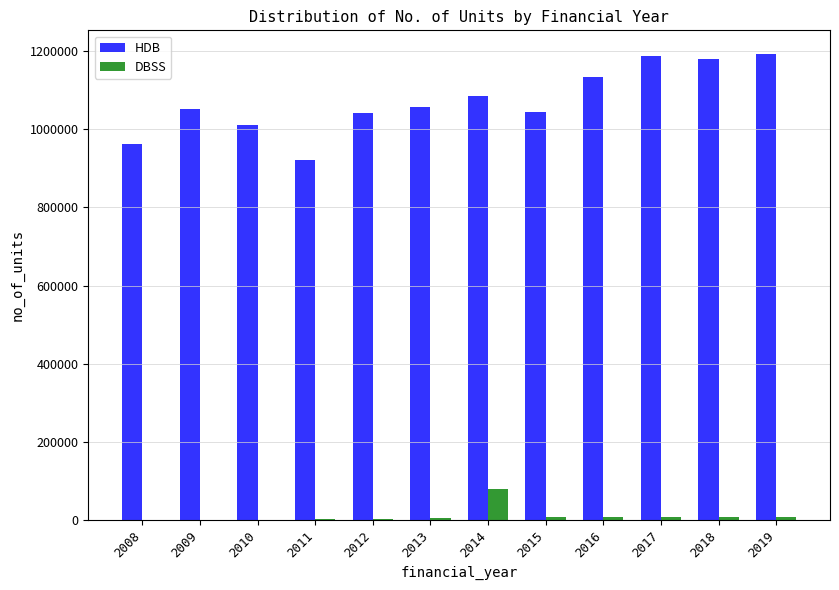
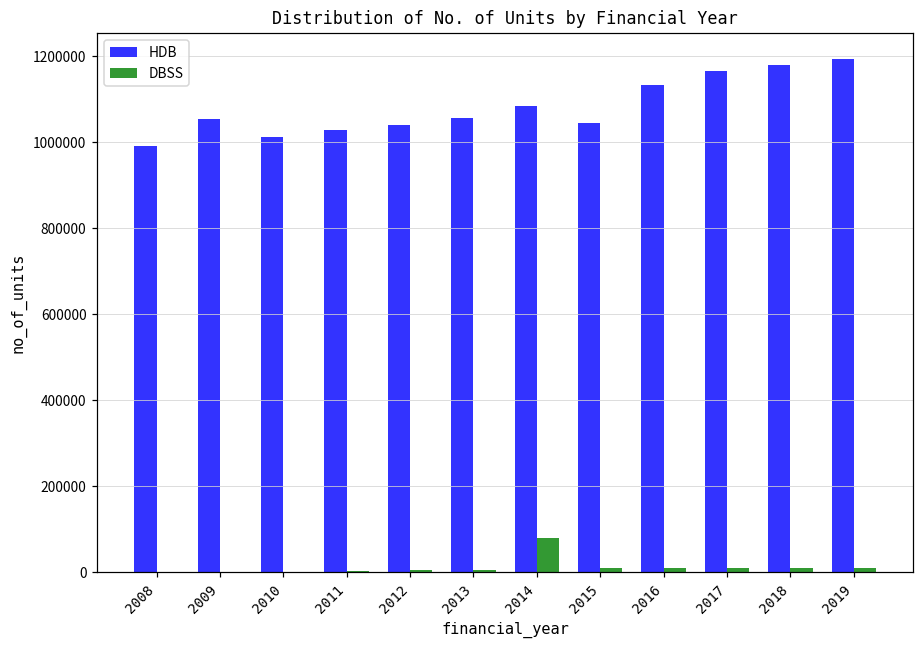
HDB, 2008: 960000 -> 990000
HDB, 2011: 920000 -> 1030000
HDB, 2017: 1190000 -> 1160000
